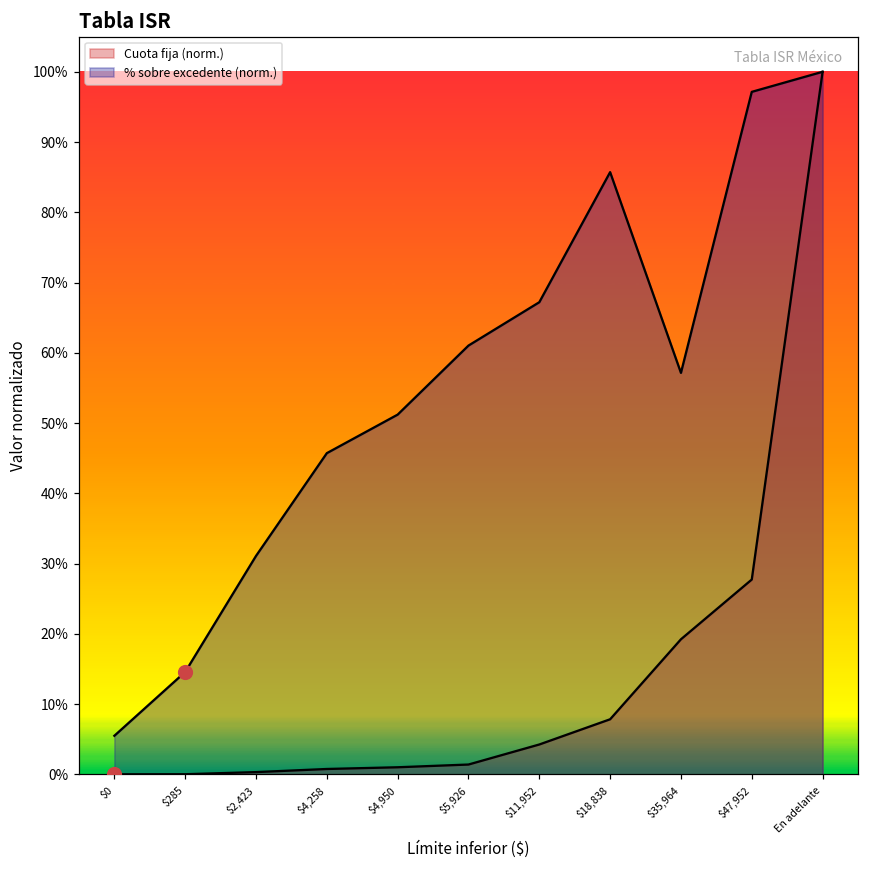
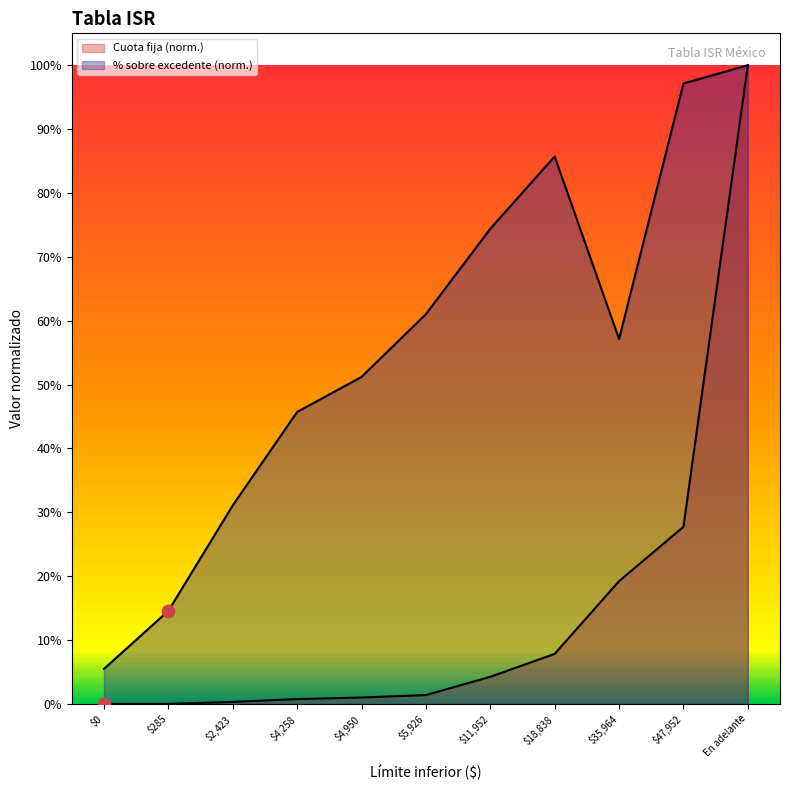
% sobre excedente (norm.), $11,952: 67% -> 74%
